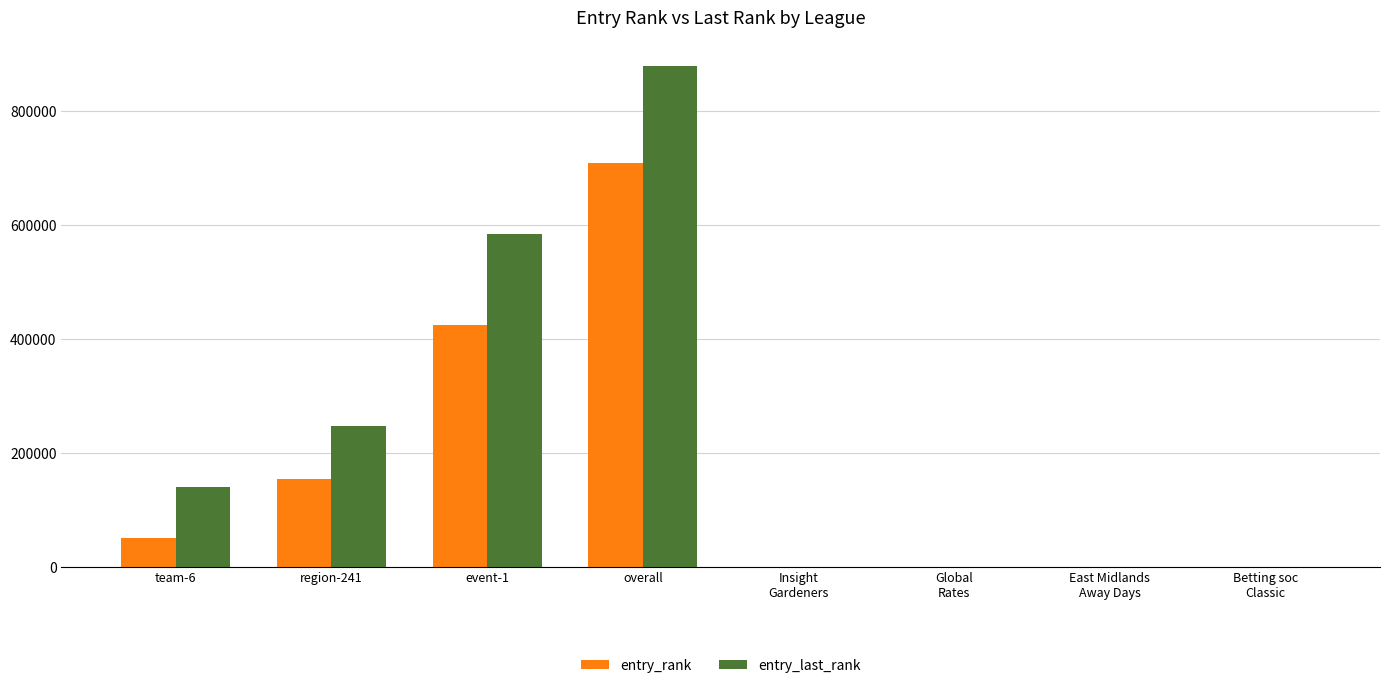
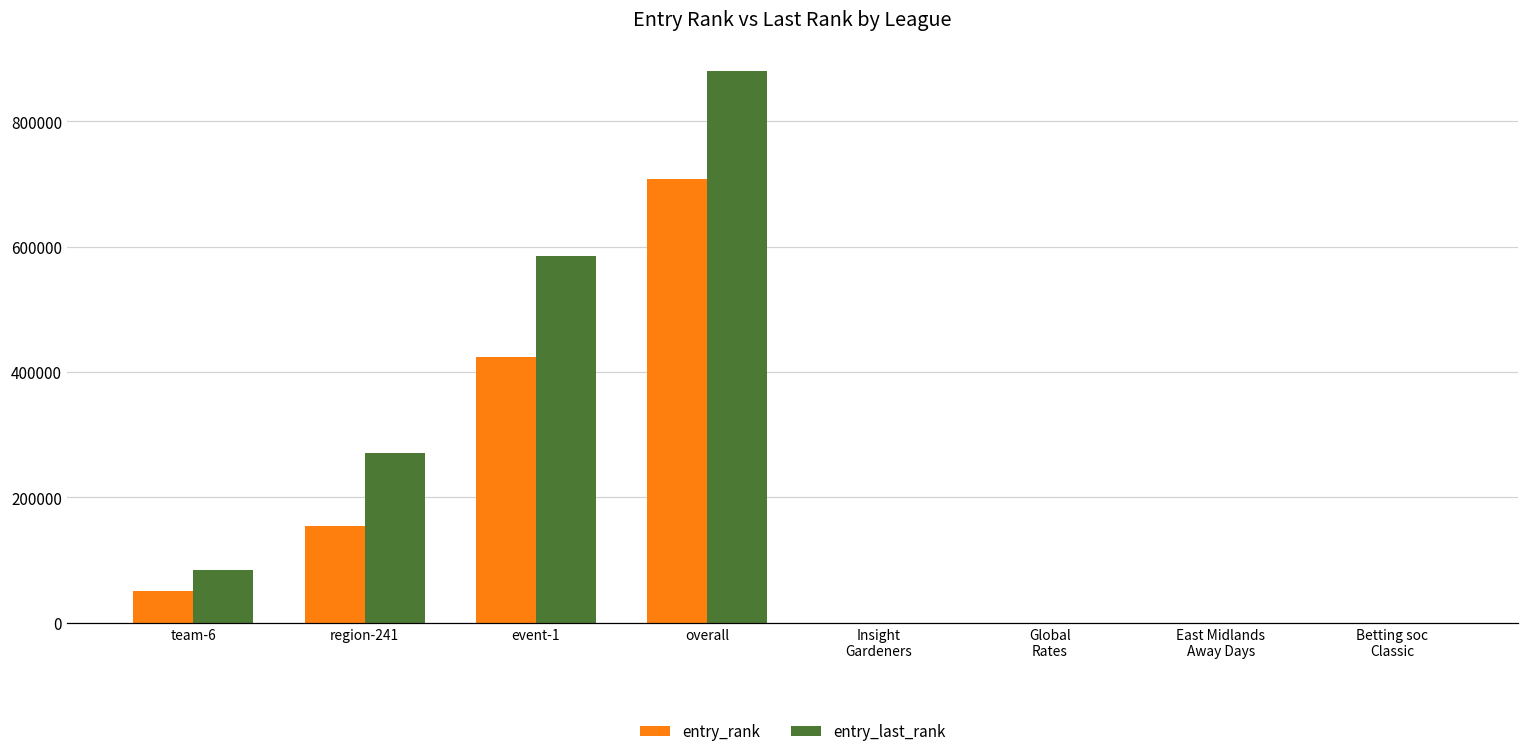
entry_last_rank, team-6: 140000 -> 80000
entry_last_rank, region-241: 250000 -> 270000
